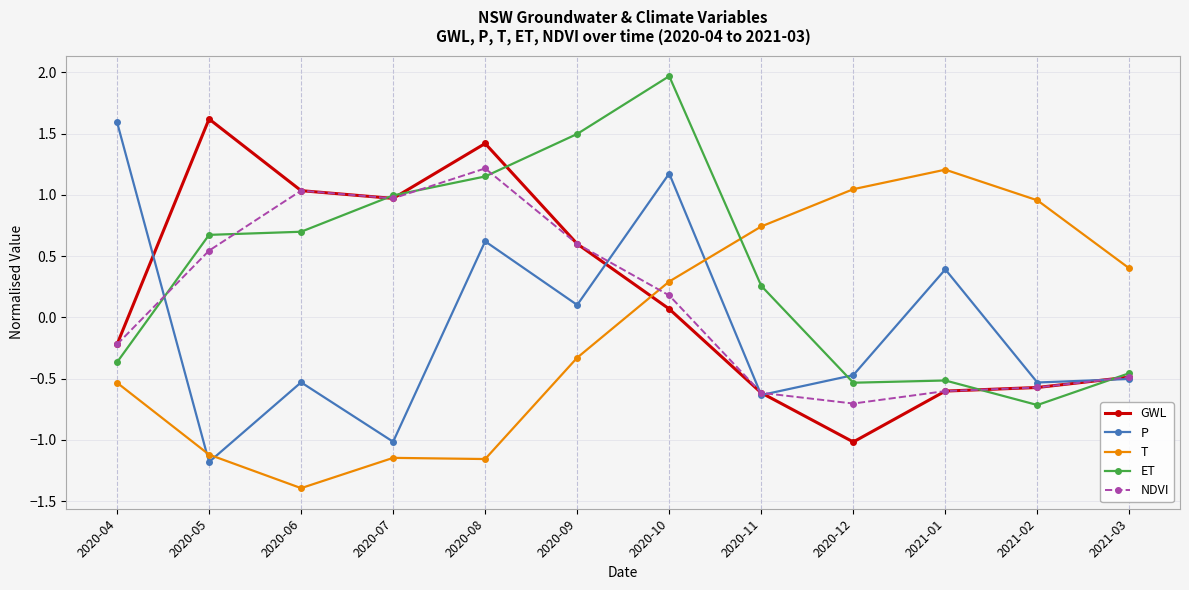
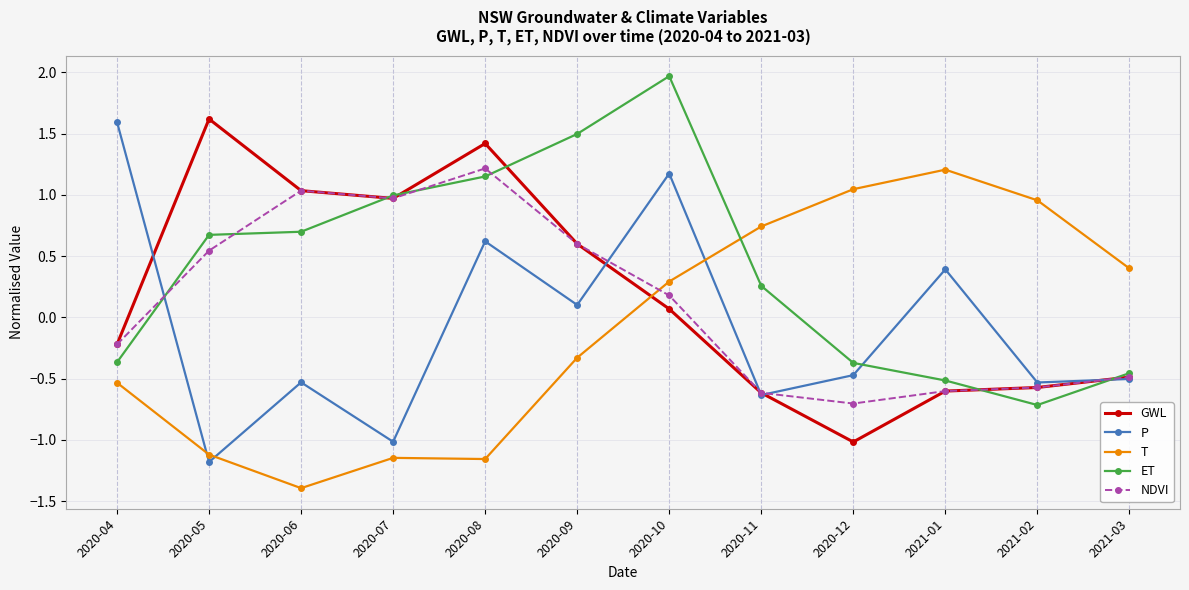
ET, 2020-12: -0.53 -> -0.37
